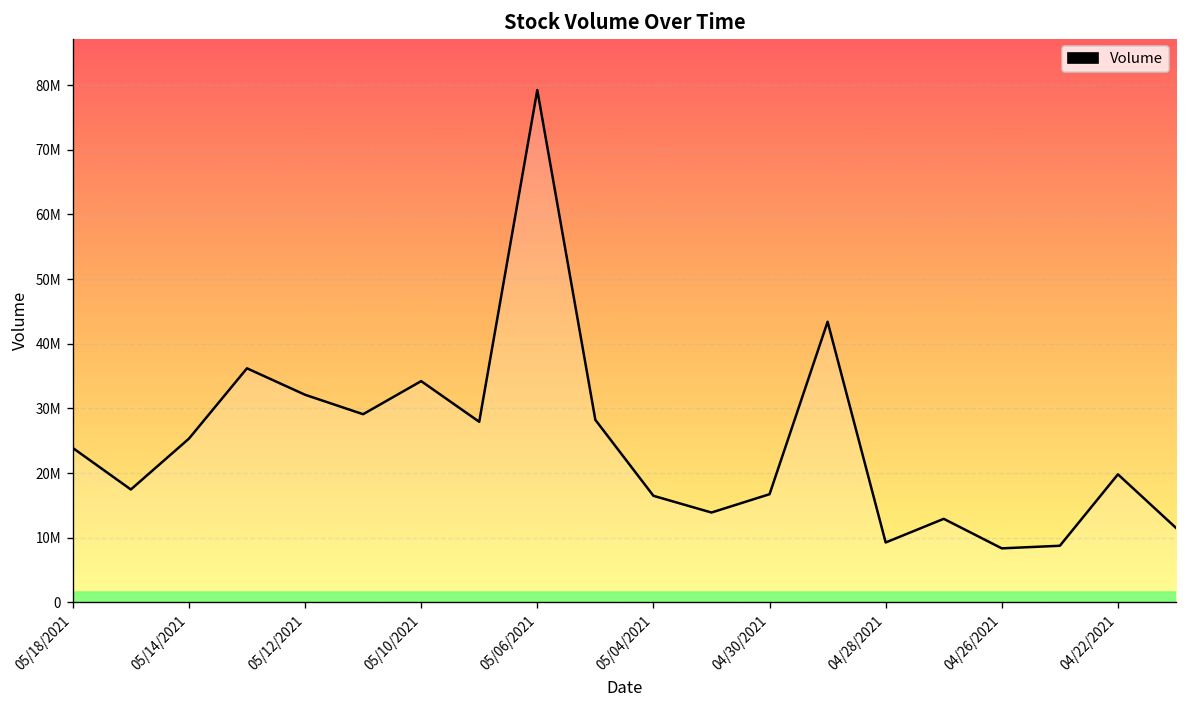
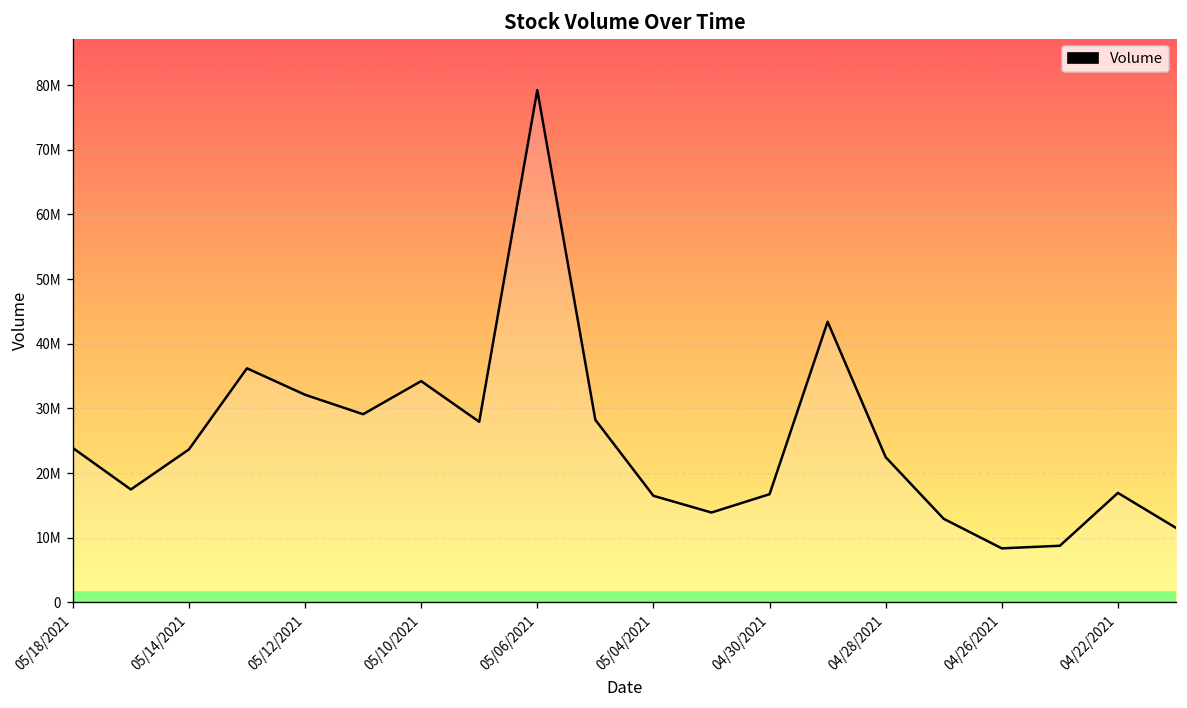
05/14/2021: 25000000 -> 24000000
04/28/2021: 9000000 -> 22000000
04/22/2021: 20000000 -> 17000000
